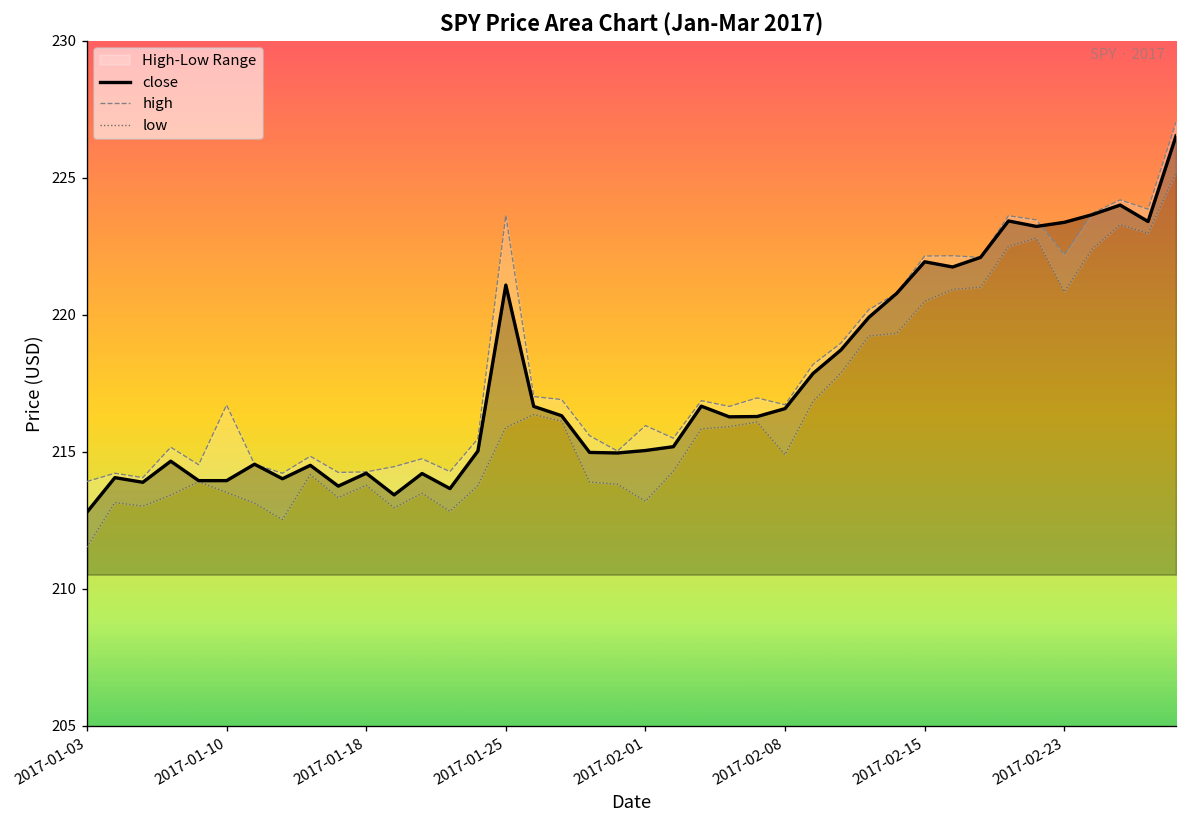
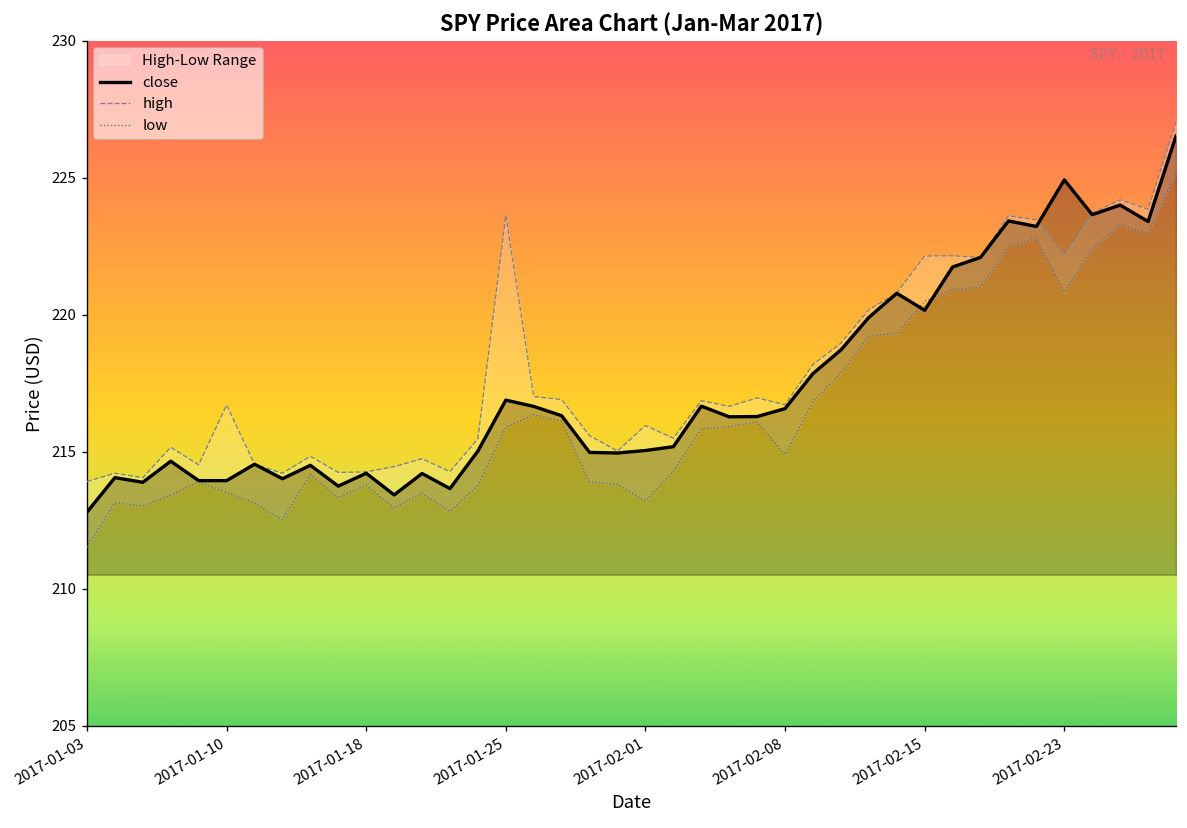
close, 2017-01-25: 221.1 -> 216.9
close, 2017-02-15: 221.9 -> 220.2
close, 2017-02-23: 223.4 -> 224.9
